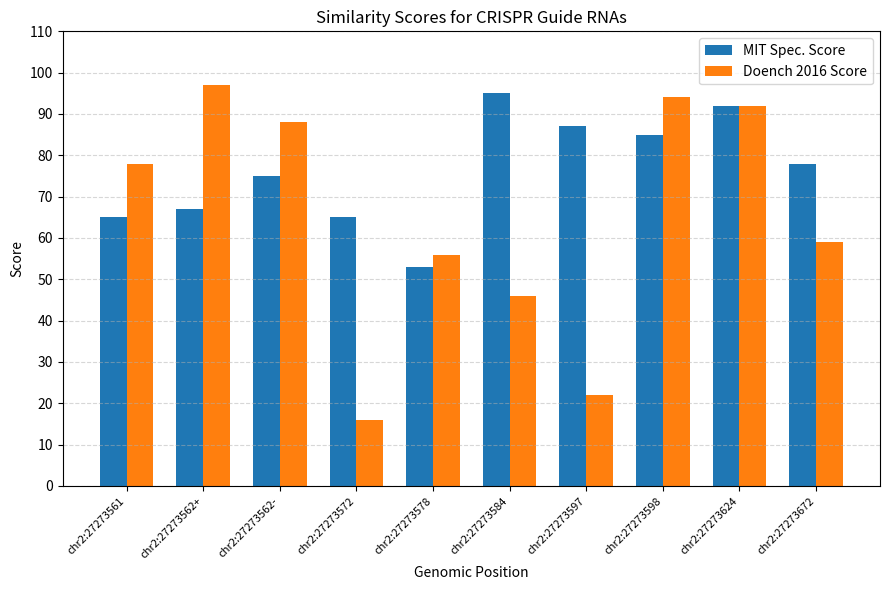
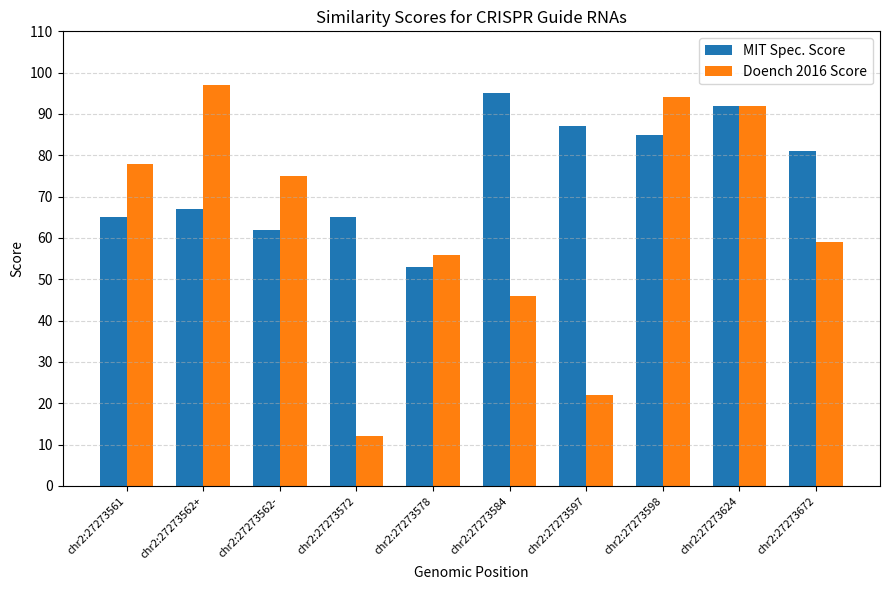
MIT Spec. Score, chr2:27273562-: 75 -> 62
Doench 2016 Score, chr2:27273562-: 88 -> 75
Doench 2016 Score, chr2:27273572: 16 -> 12
MIT Spec. Score, chr2:27273672: 78 -> 81
